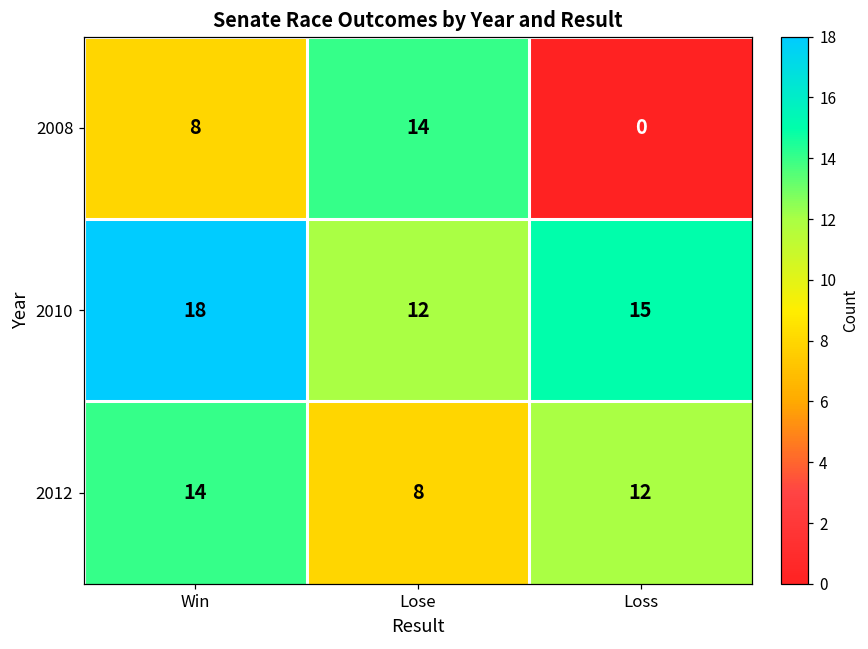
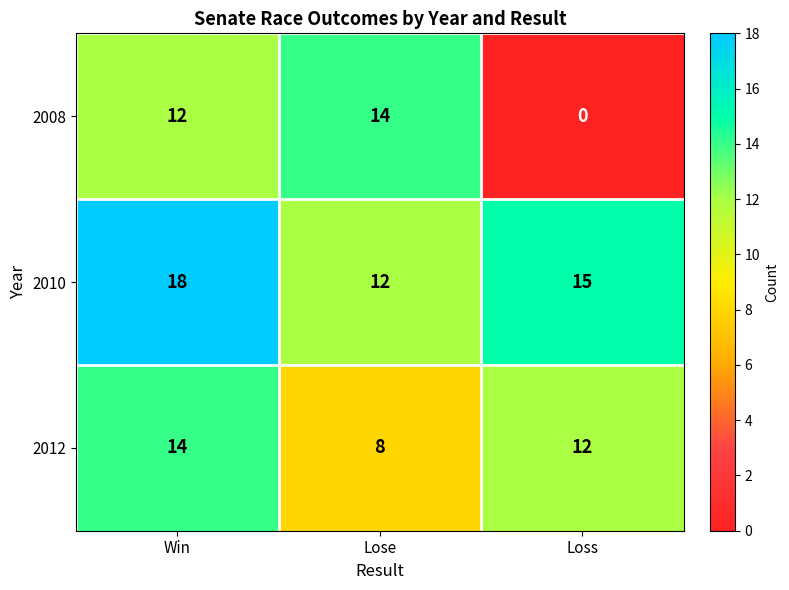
2008, Win: 8 -> 12
